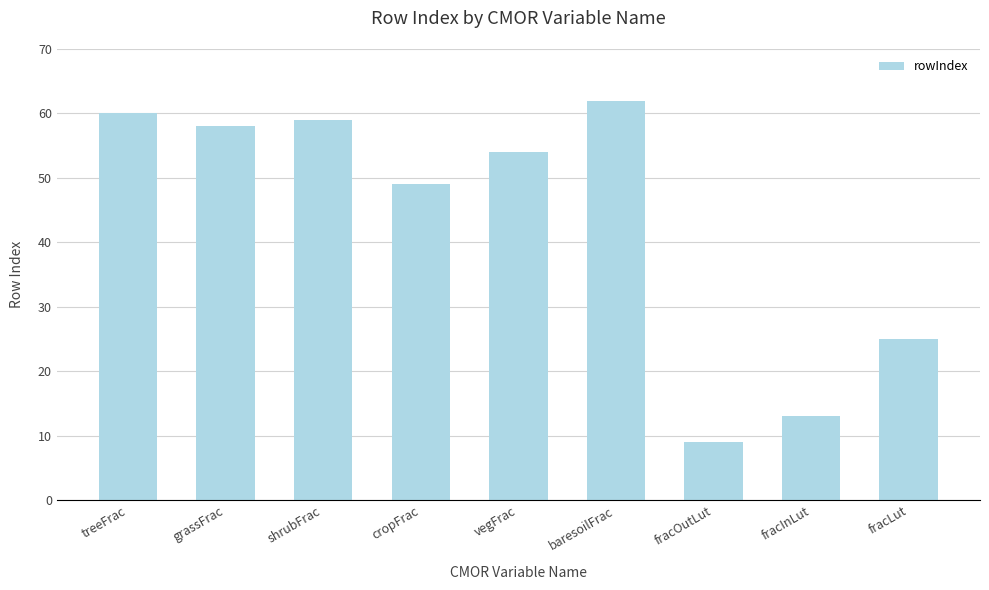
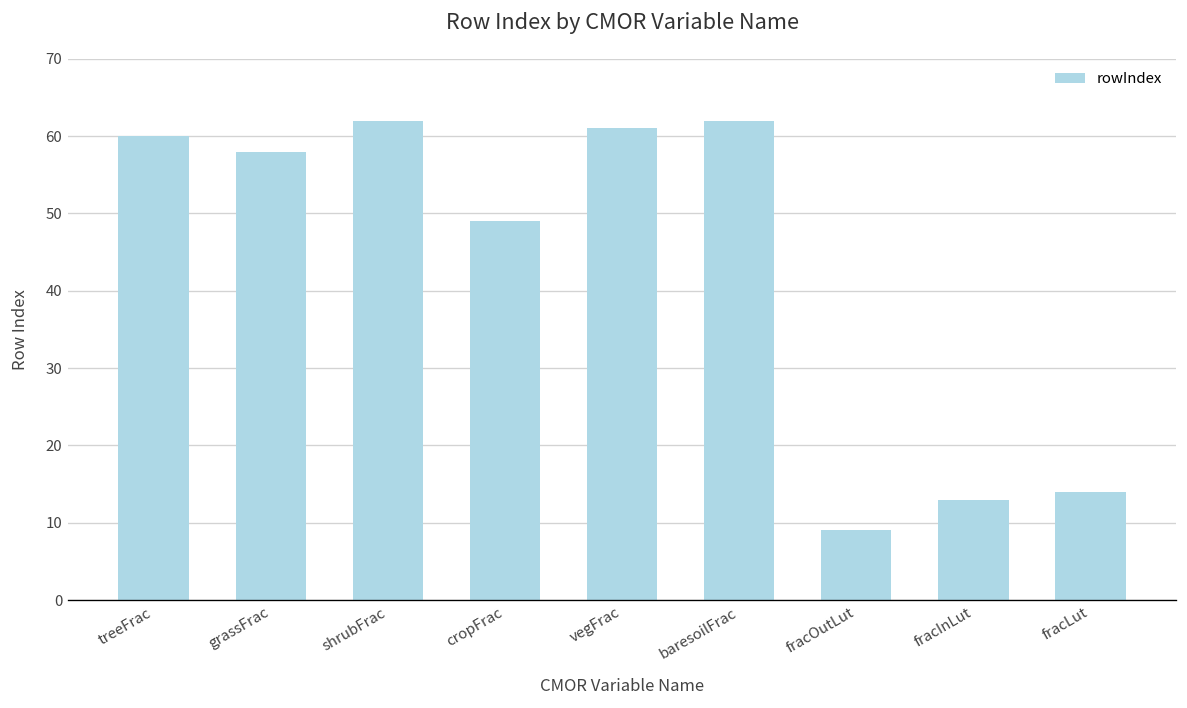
shrubFrac: 59 -> 62
vegFrac: 54 -> 61
fracLut: 25 -> 14
